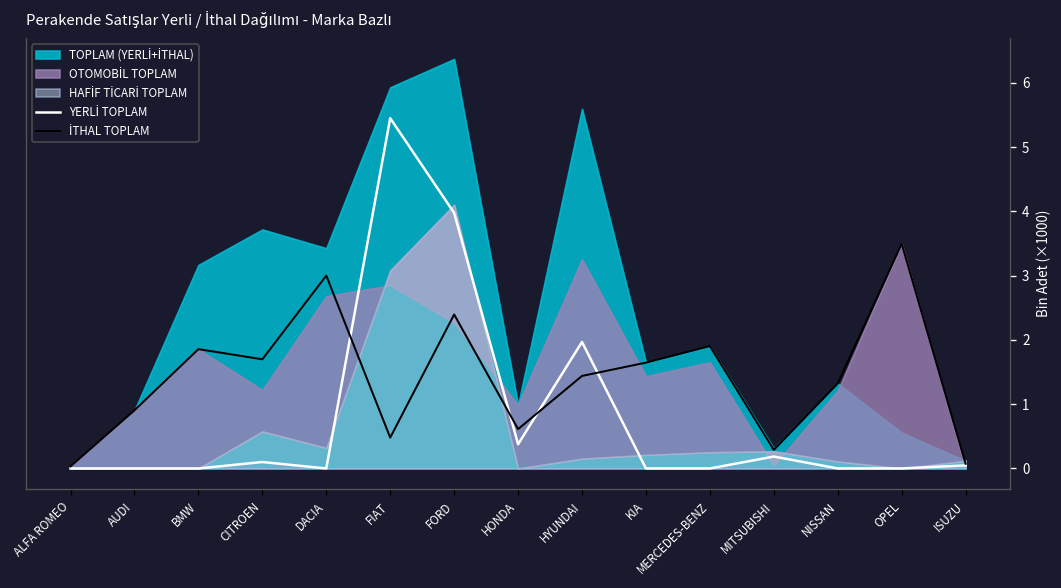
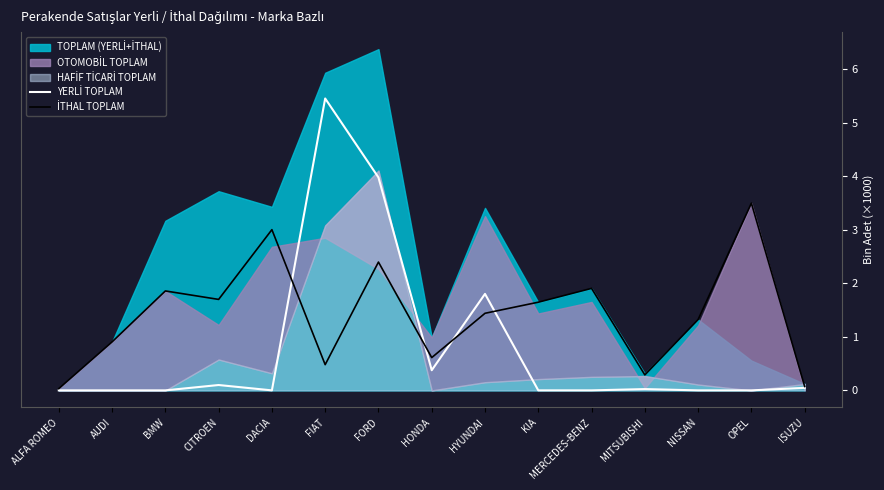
YERLİ TOPLAM, HYUNDAI: 2.0 -> 1.8
TOPLAM (YERLİ+İTHAL), HYUNDAI: 5.6 -> 3.4
YERLİ TOPLAM, MITSUBISHI: 0.2 -> 0.0
